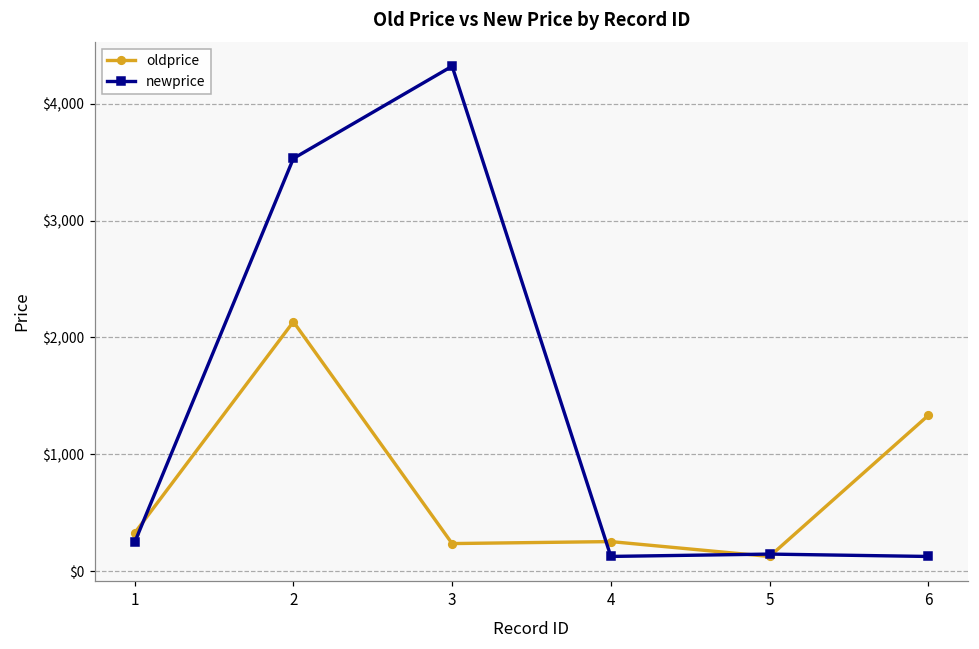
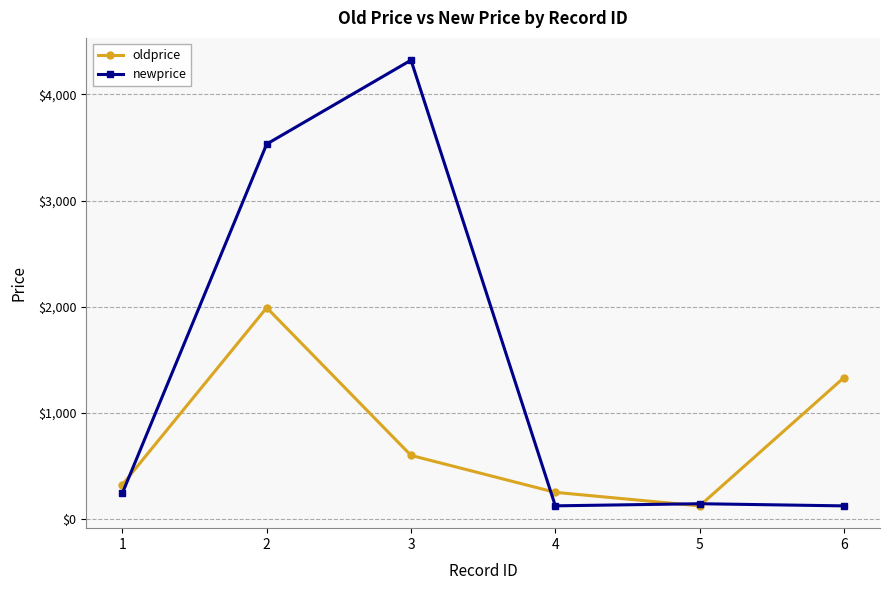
oldprice, 2: $2,130 -> $1,990
oldprice, 3: $240 -> $600
